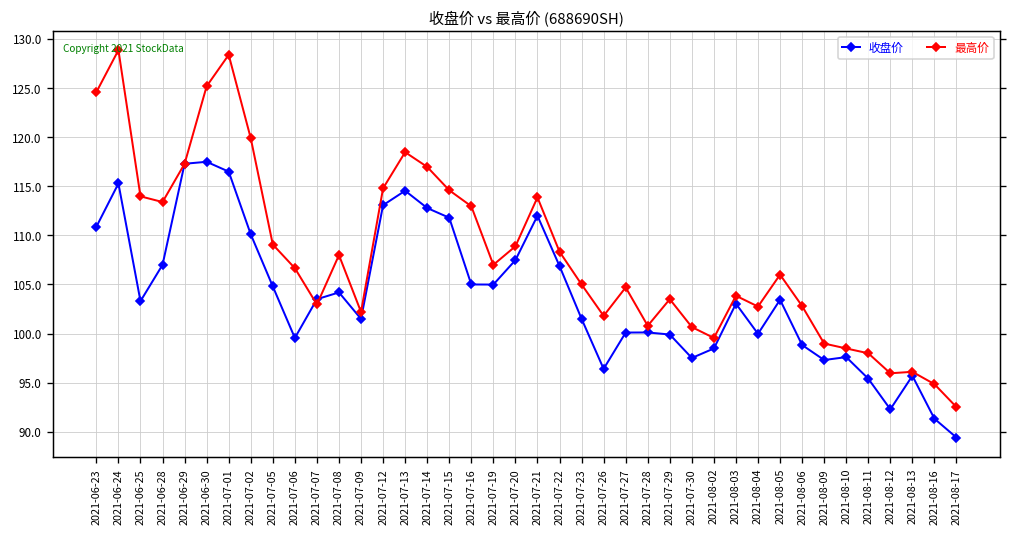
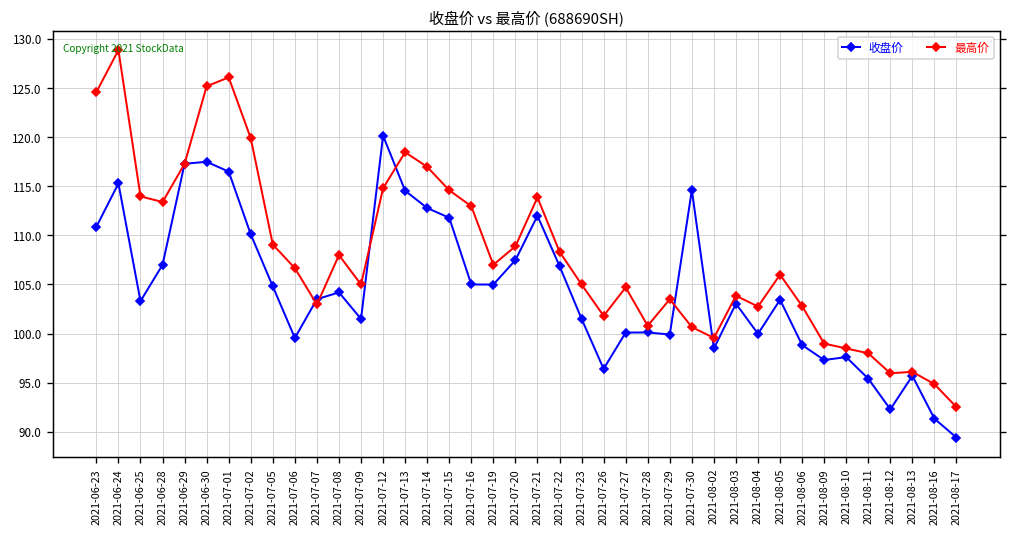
最高价, 2021-07-01: 128 -> 126
最高价, 2021-07-09: 102 -> 105
收盘价, 2021-07-12: 113 -> 120
收盘价, 2021-07-30: 98 -> 115
